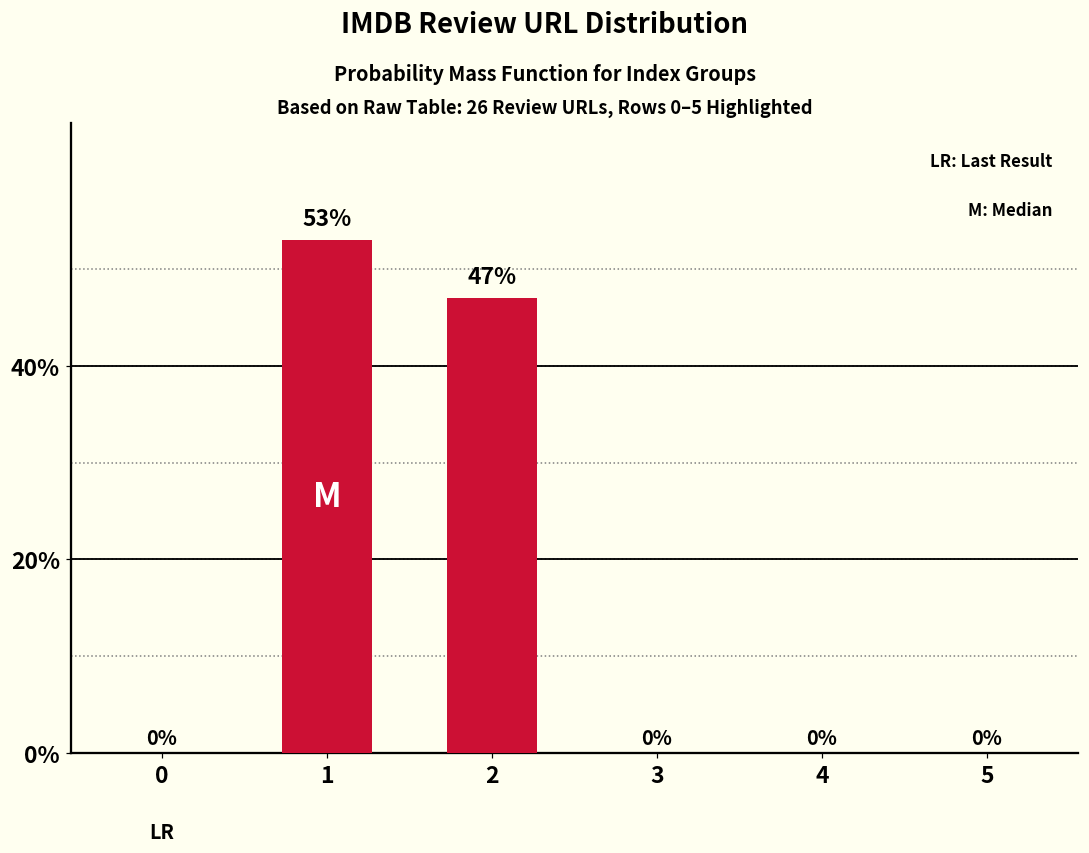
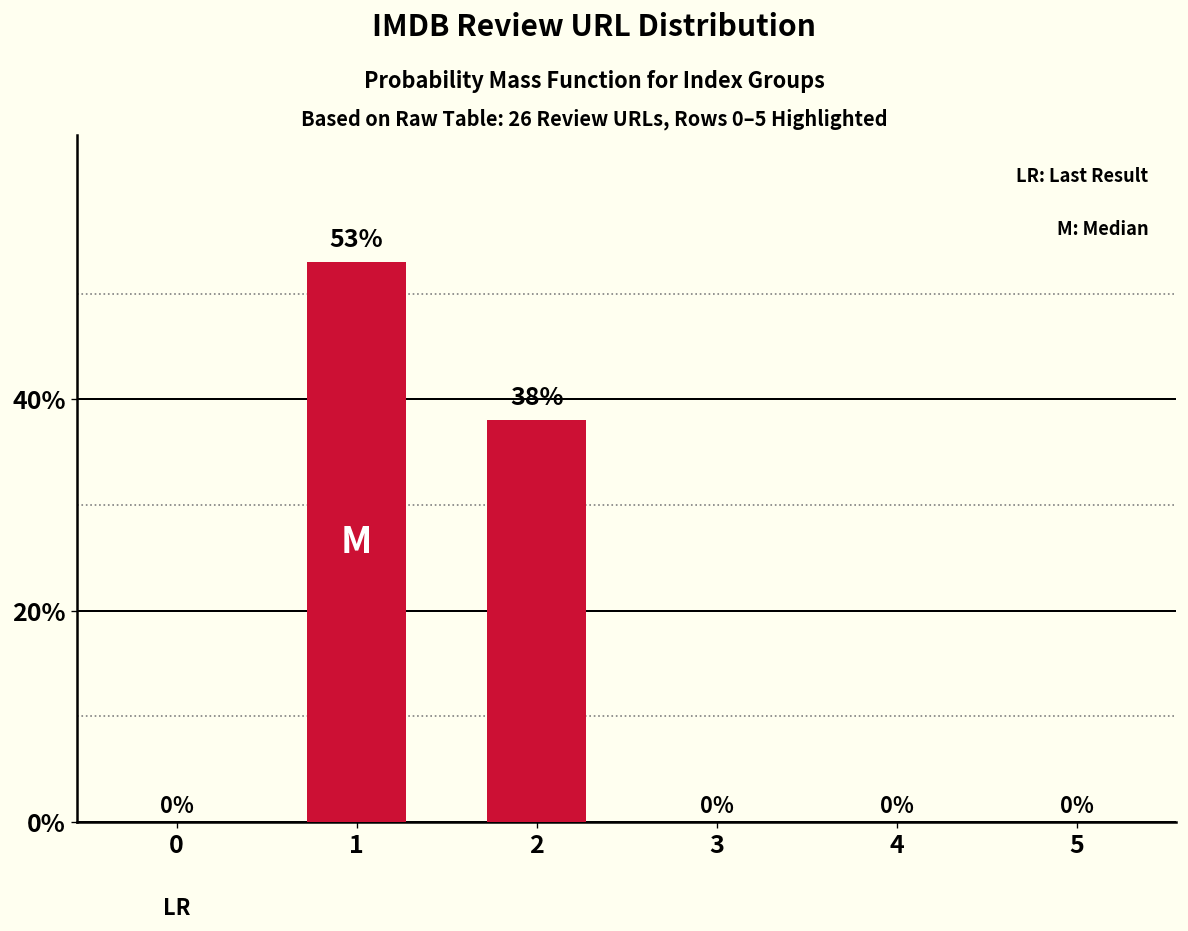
2: 47% -> 38%
